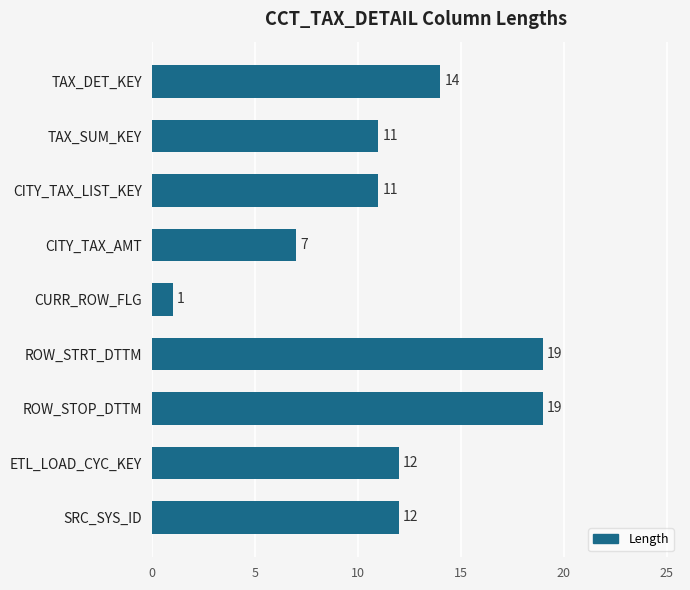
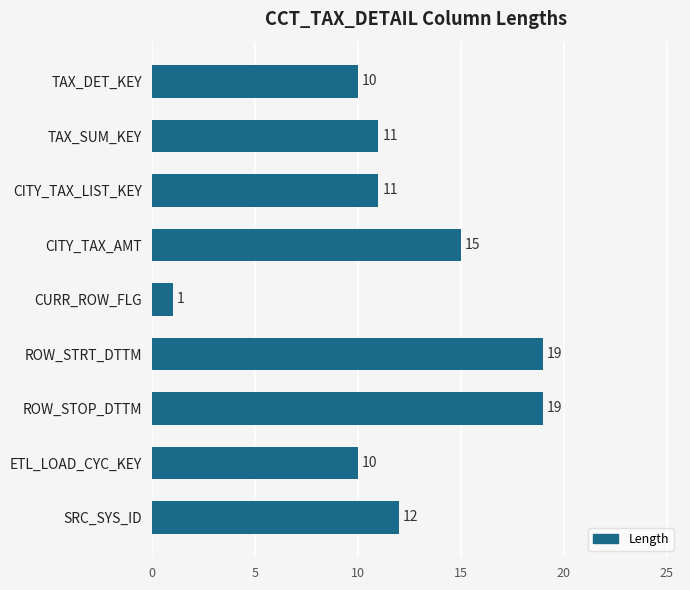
TAX_DET_KEY: 14 -> 10
CITY_TAX_AMT: 7 -> 15
ETL_LOAD_CYC_KEY: 12 -> 10
